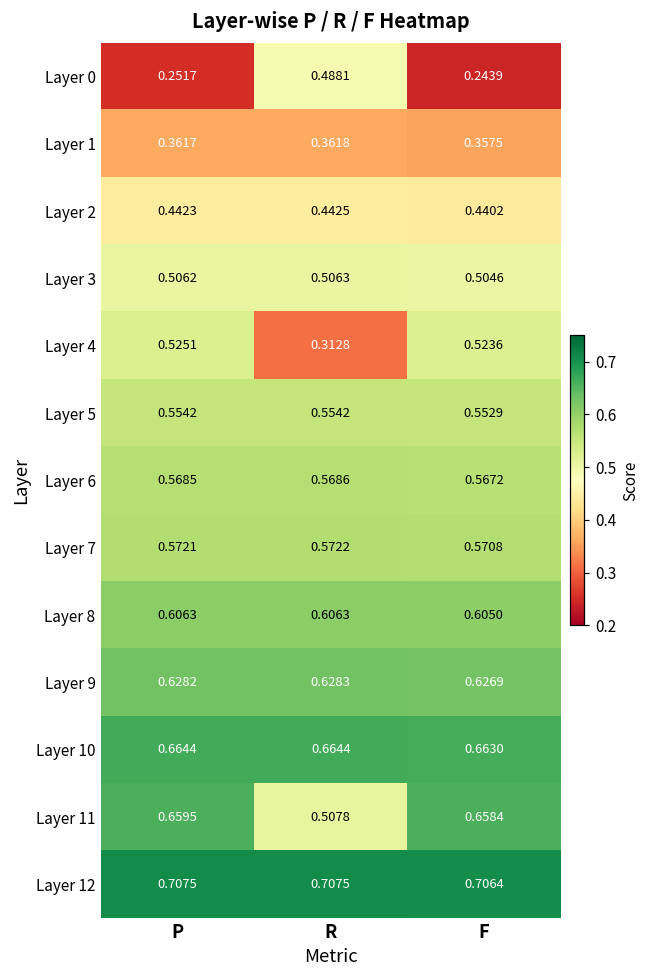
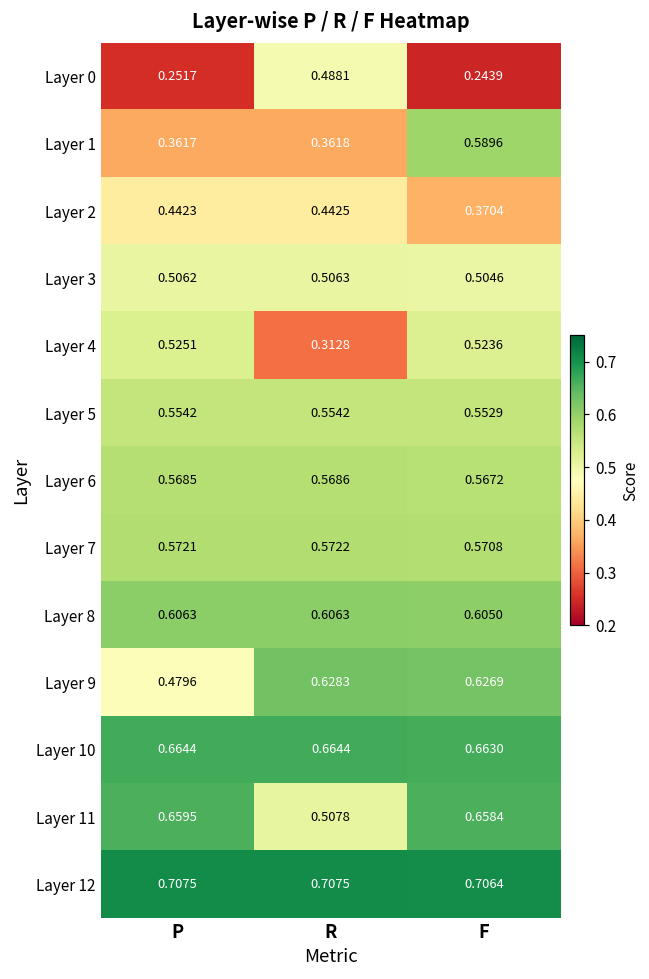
Layer 1, F: 0.3575 -> 0.5896
Layer 2, F: 0.4402 -> 0.3704
Layer 9, P: 0.6282 -> 0.4796
